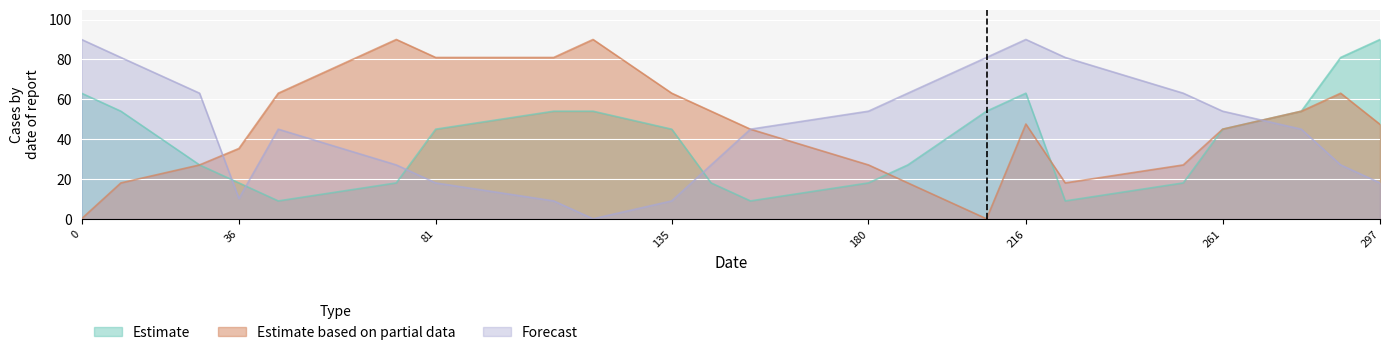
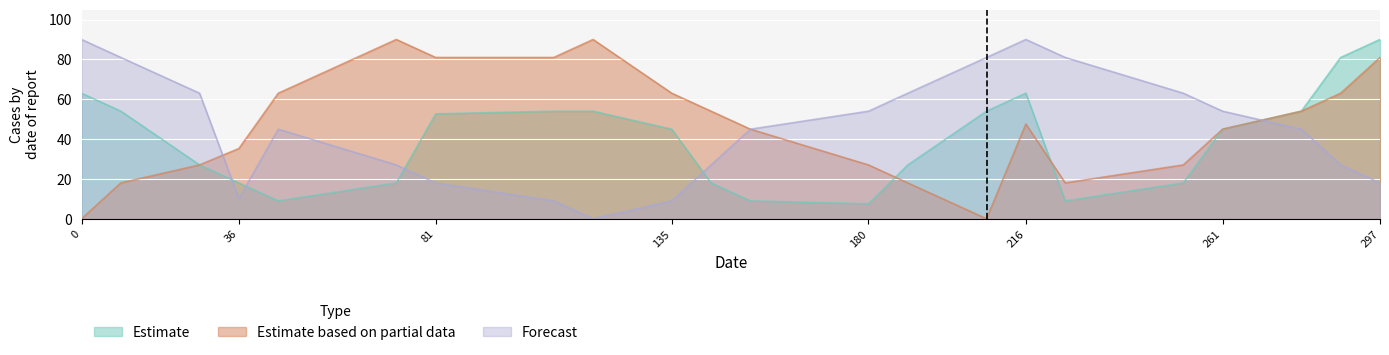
Estimate, 81: 45 -> 53
Estimate, 180: 18 -> 8
Estimate based on partial data, 297: 47 -> 81
